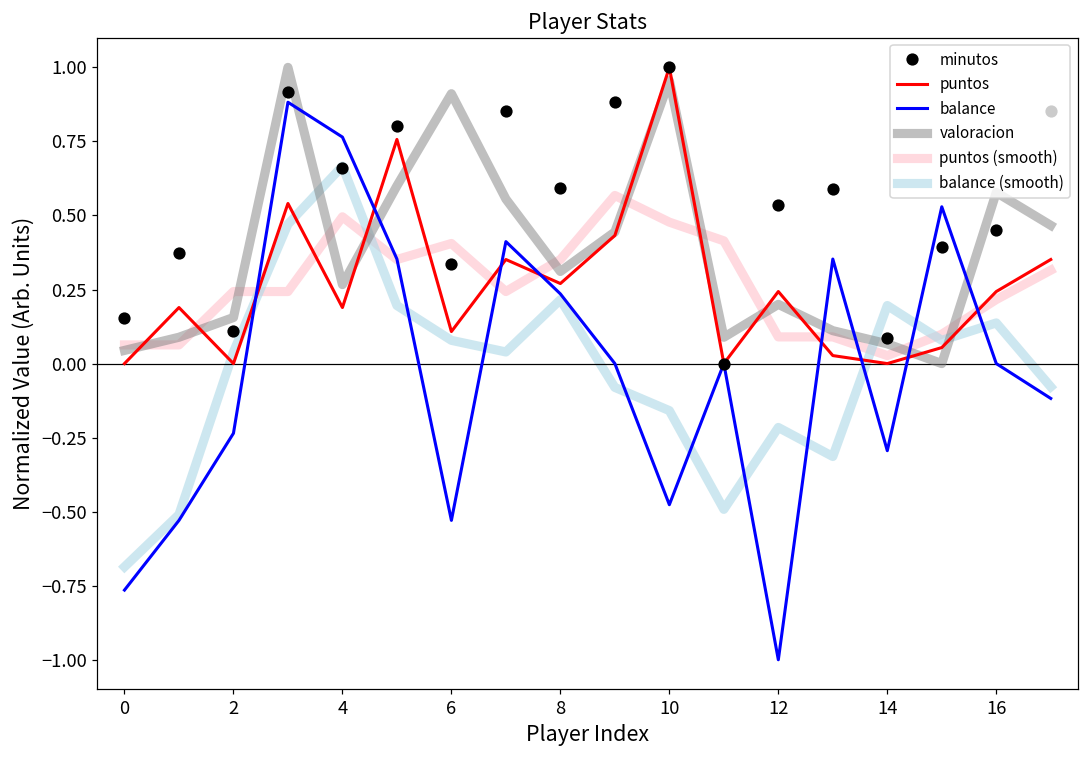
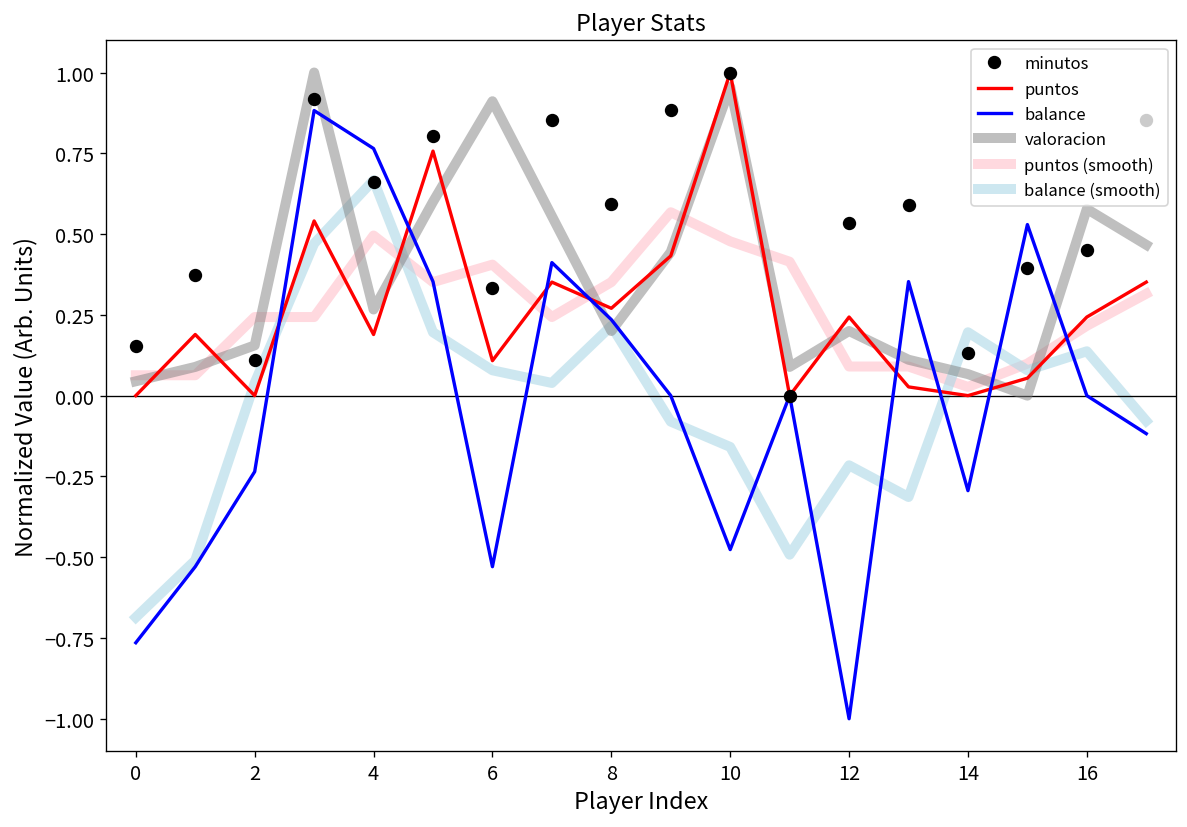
valoracion, 8: 0.31 -> 0.20
minutos, 14: 0.09 -> 0.13
